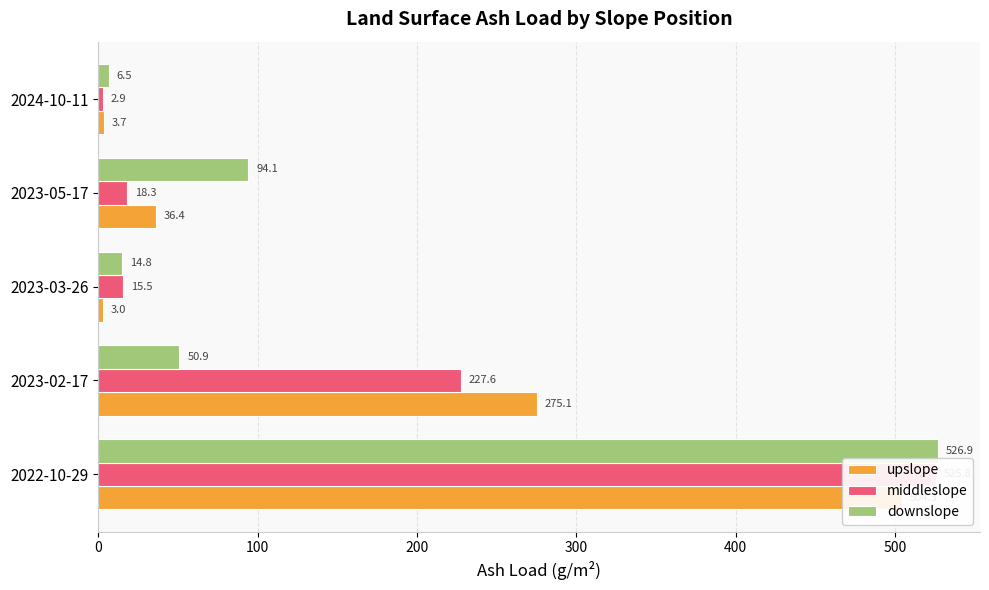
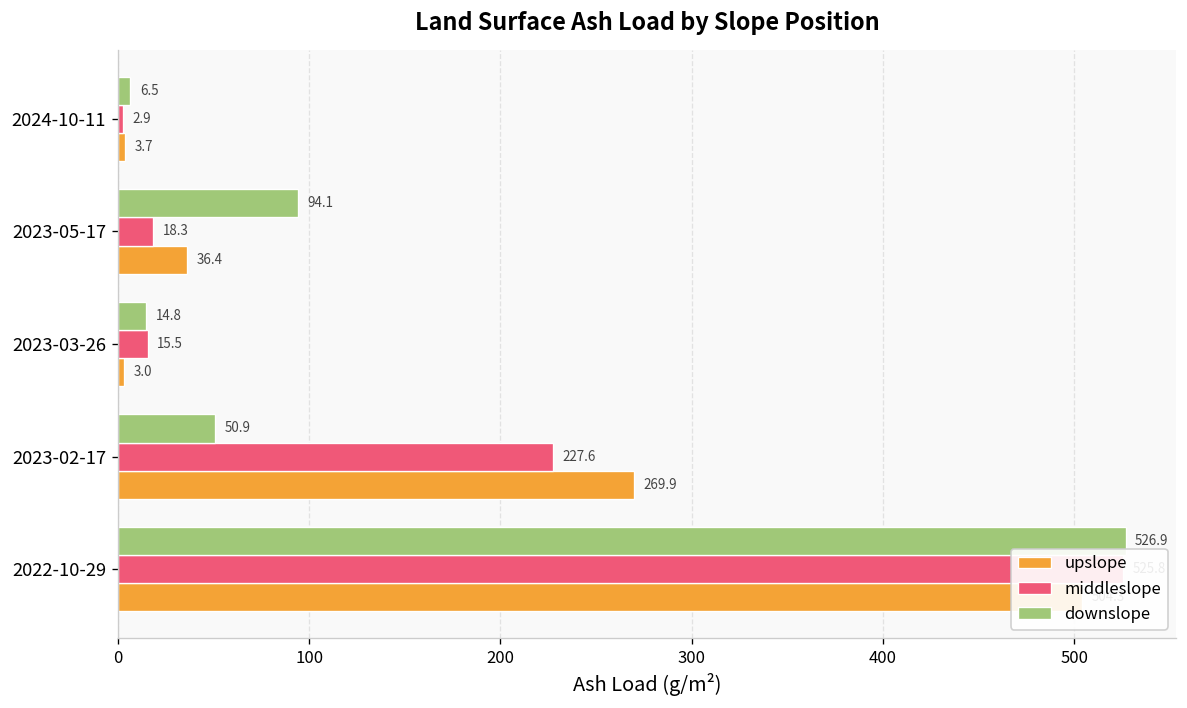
upslope, 2023-02-17: 275.1 -> 269.9
